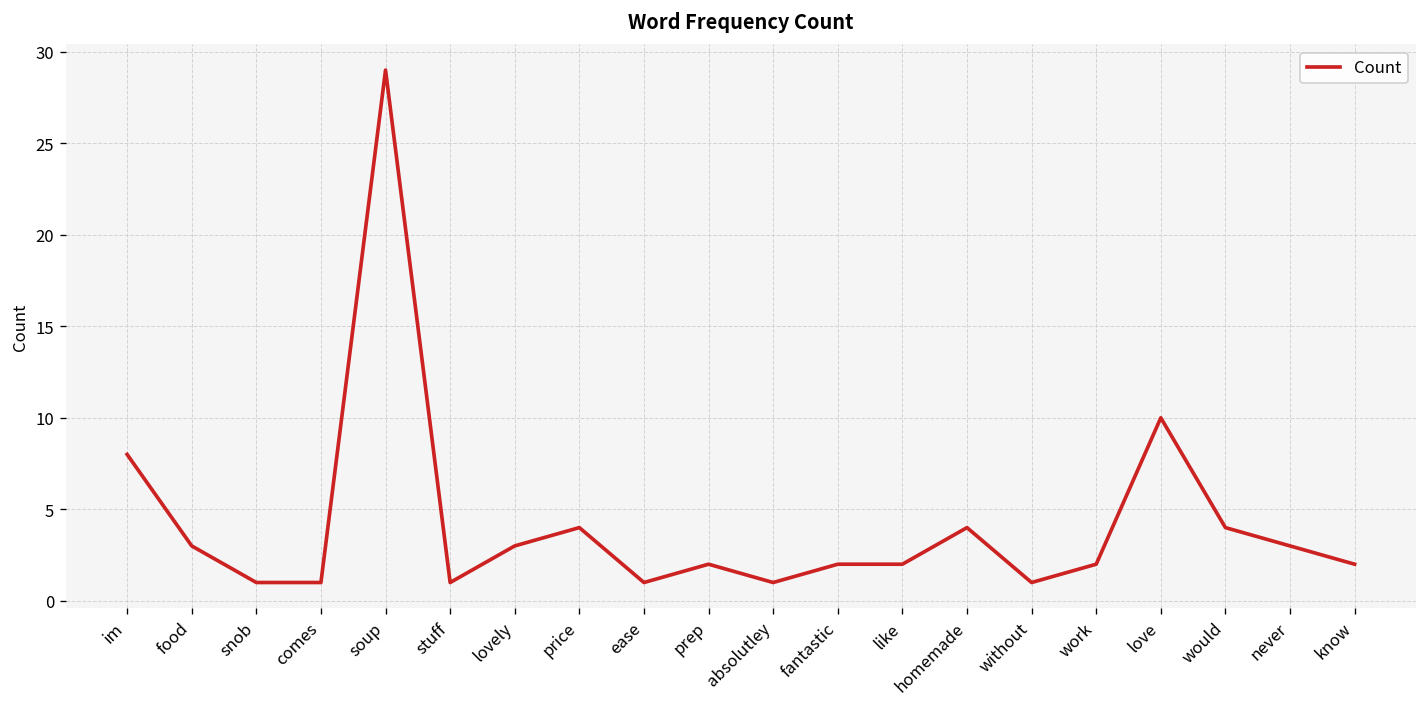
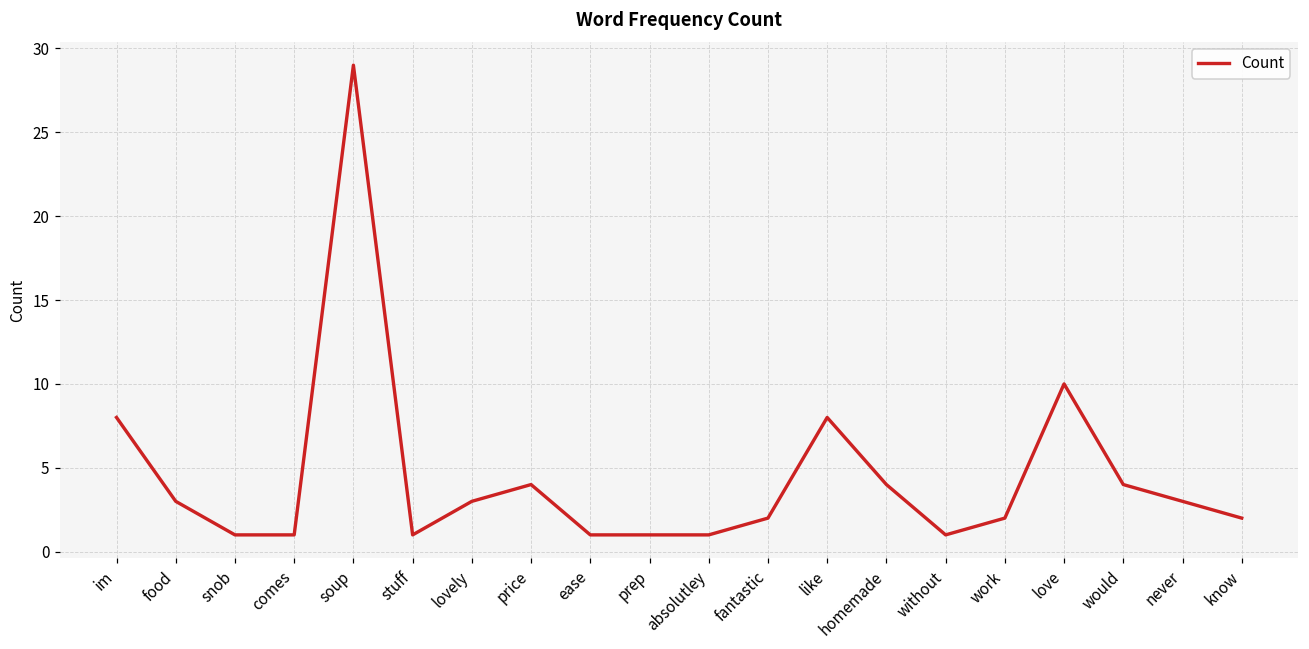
prep: 2 -> 1
like: 2 -> 8
